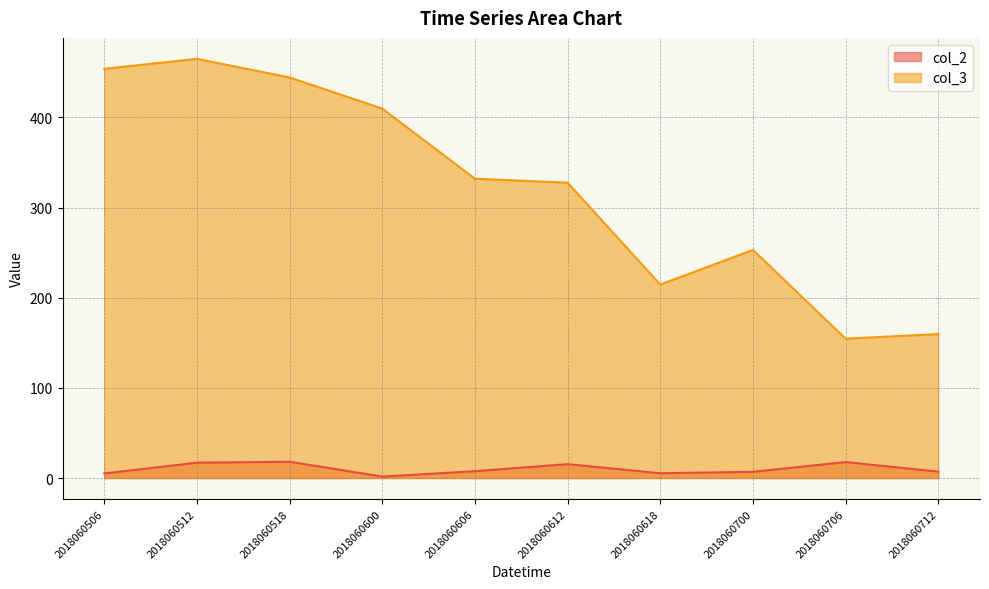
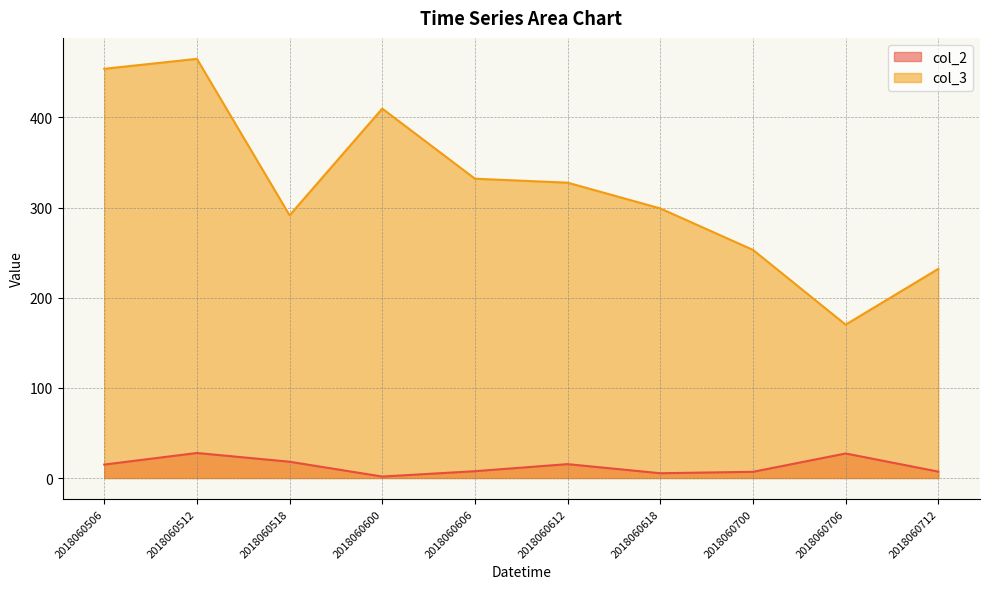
col_2, 2018060506: 5 -> 15
col_2, 2018060512: 20 -> 30
col_3, 2018060518: 440 -> 290
col_3, 2018060618: 210 -> 300
col_2, 2018060706: 20 -> 30
col_3, 2018060706: 150 -> 170
col_3, 2018060712: 160 -> 230
